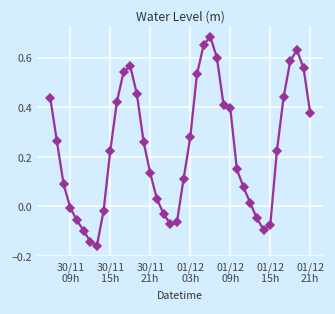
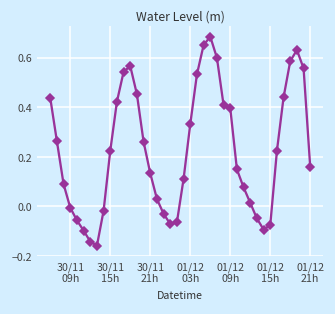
01/12 03h: 0.28 -> 0.33
01/12 21h: 0.38 -> 0.16
